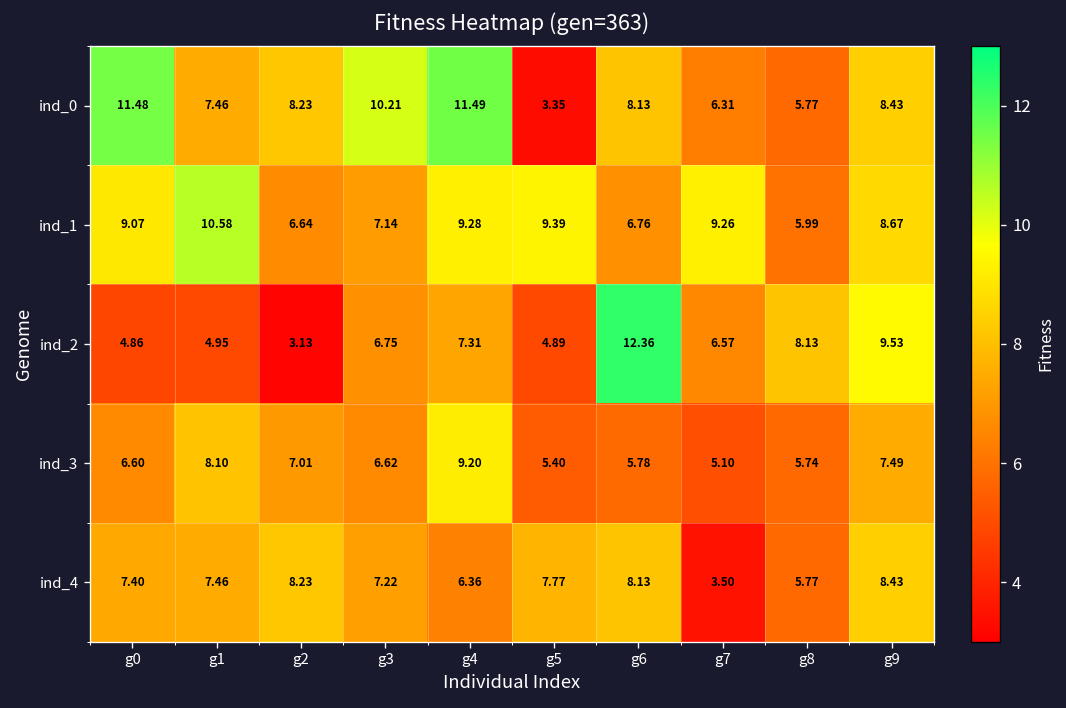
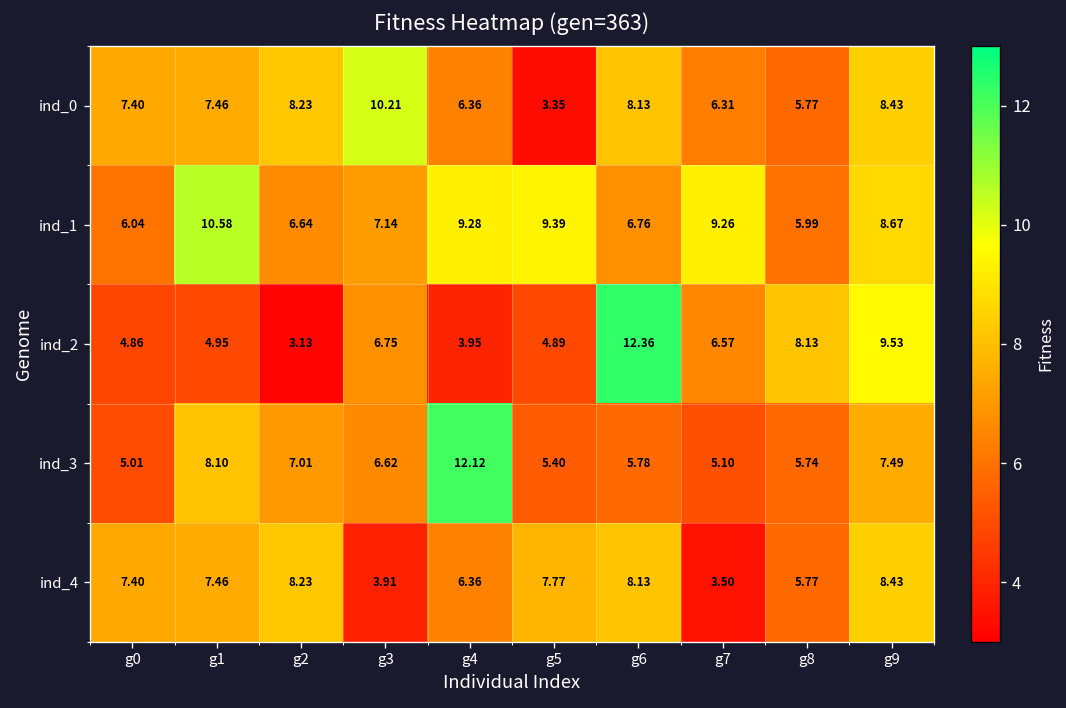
ind_0, g0: 11.48 -> 7.40
ind_0, g4: 11.49 -> 6.36
ind_1, g0: 9.07 -> 6.04
ind_2, g4: 7.31 -> 3.95
ind_3, g0: 6.60 -> 5.01
ind_3, g4: 9.20 -> 12.12
ind_4, g3: 7.22 -> 3.91
